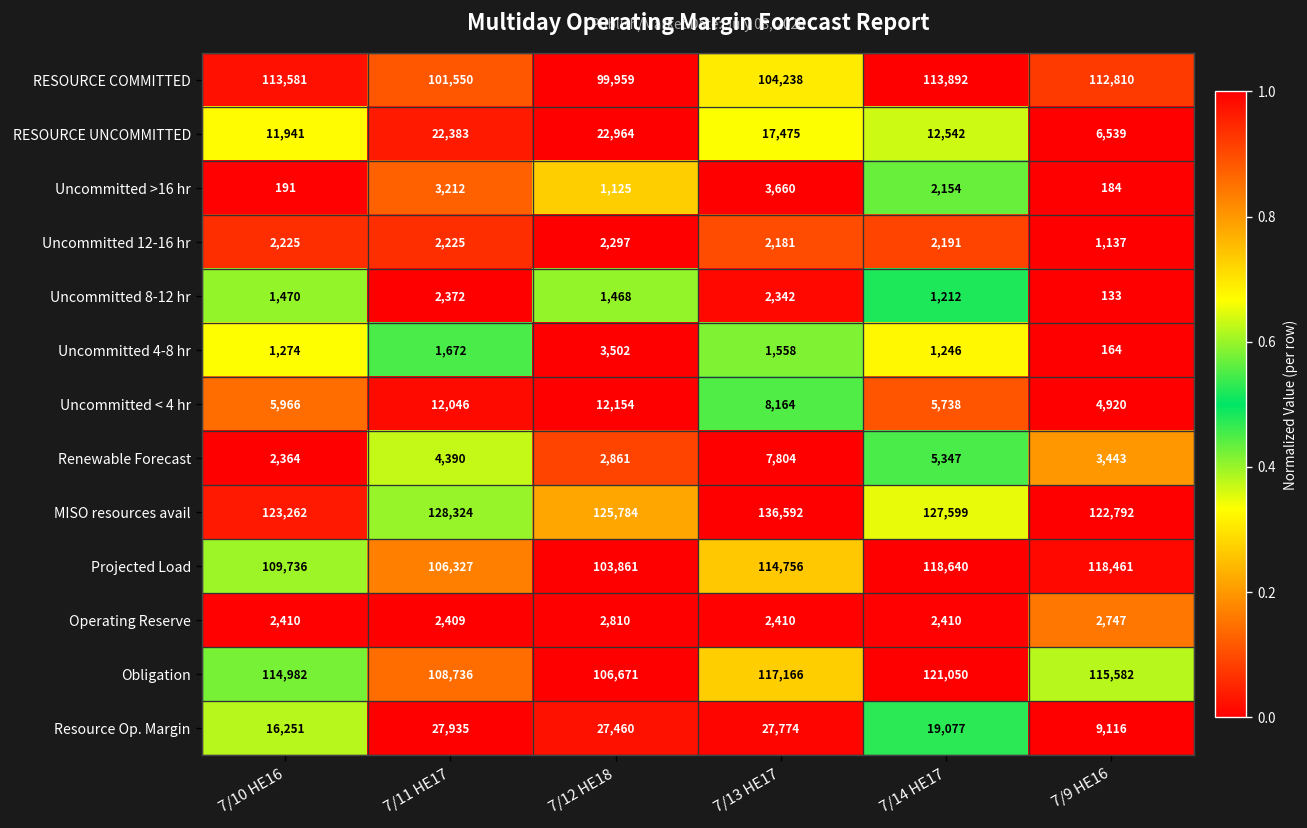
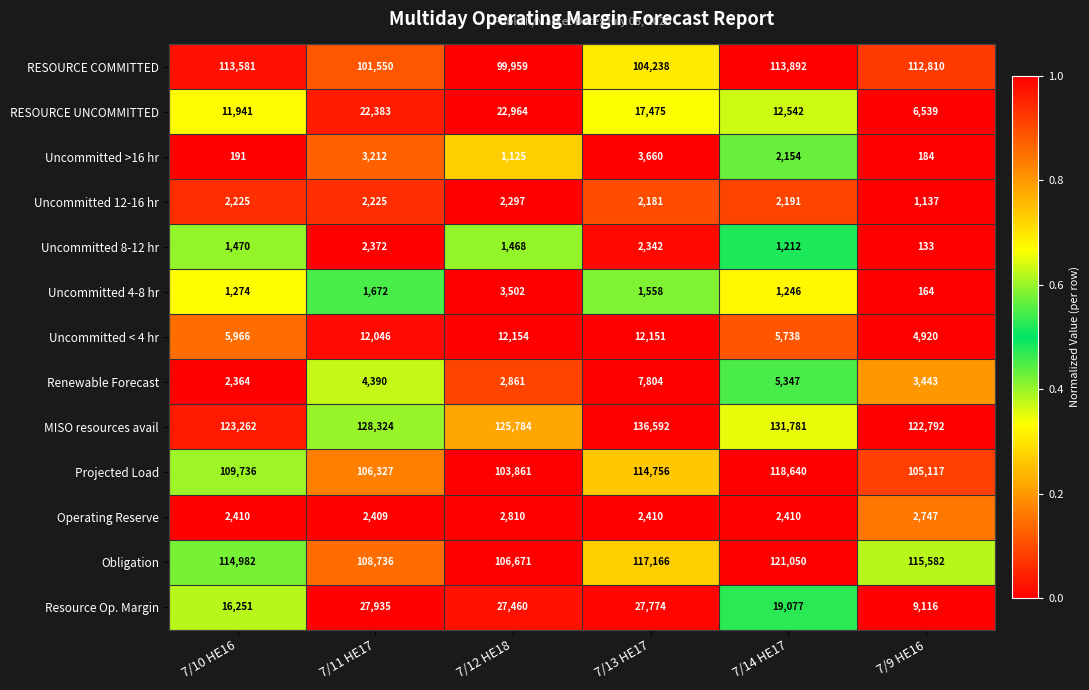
Uncommitted < 4 hr, 7/13 HE17: 8,164 -> 12,151
MISO resources avail, 7/14 HE17: 127,599 -> 131,781
Projected Load, 7/9 HE16: 118,461 -> 105,117
